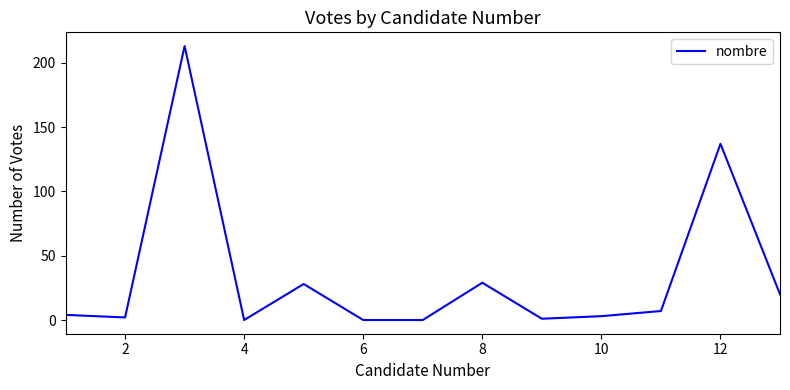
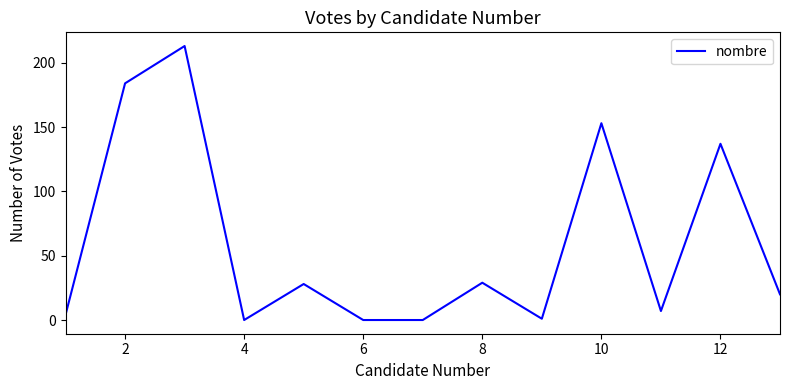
2: 2 -> 184
10: 3 -> 153
